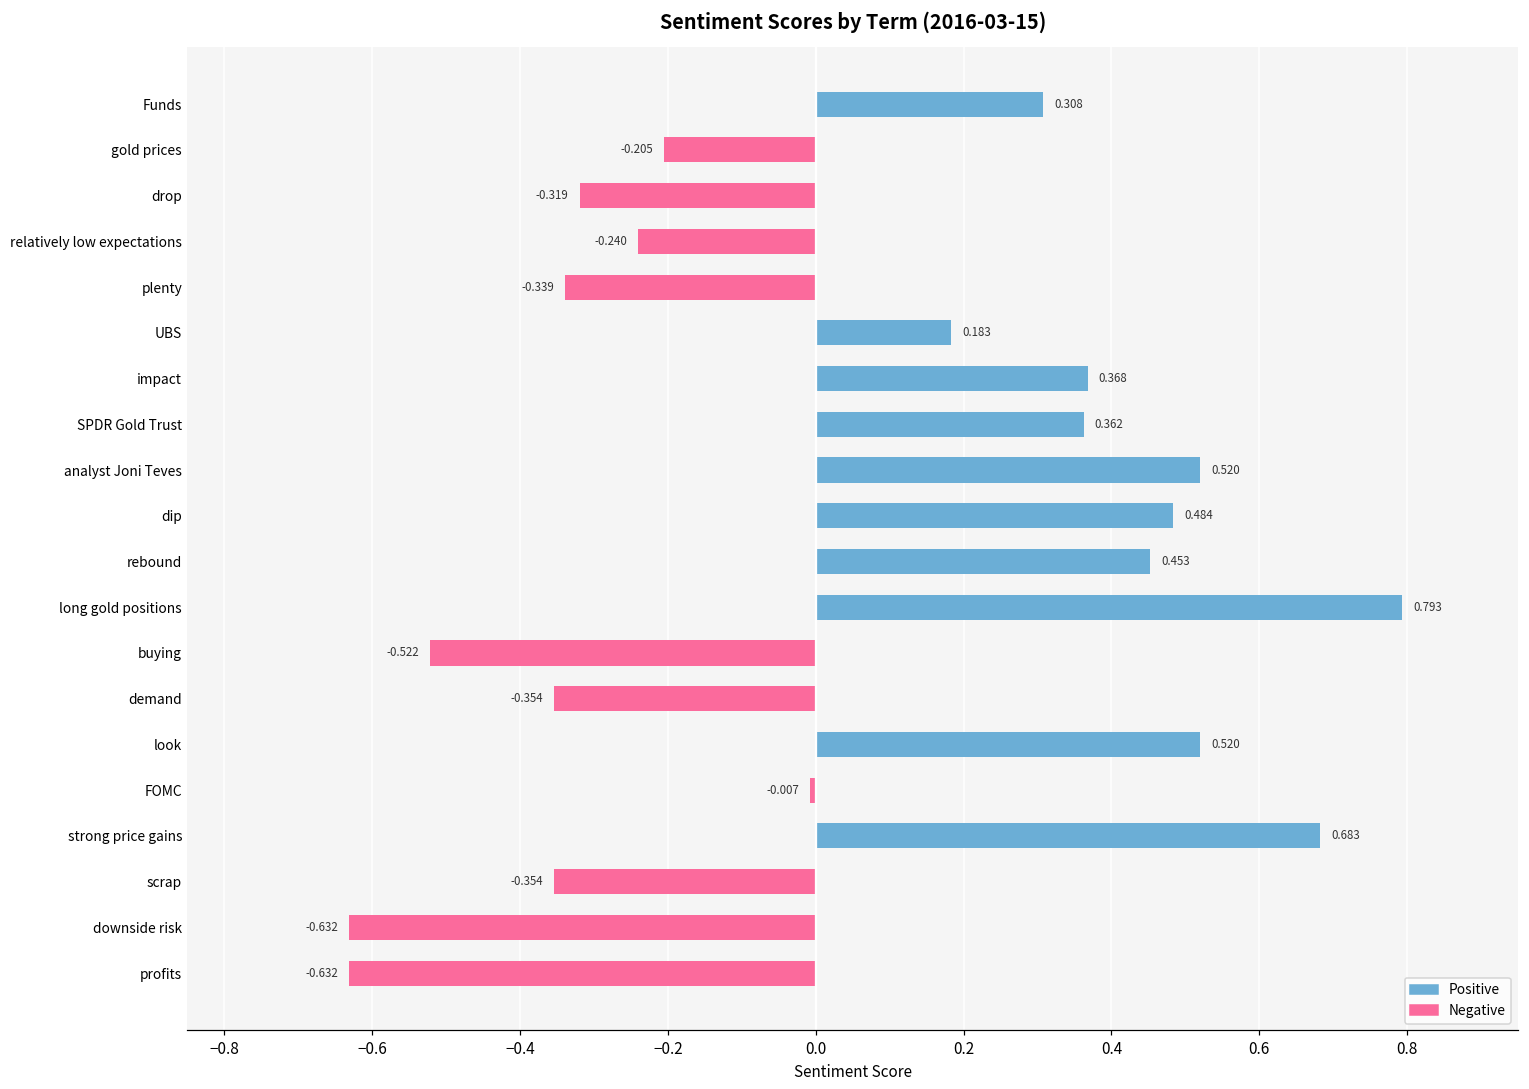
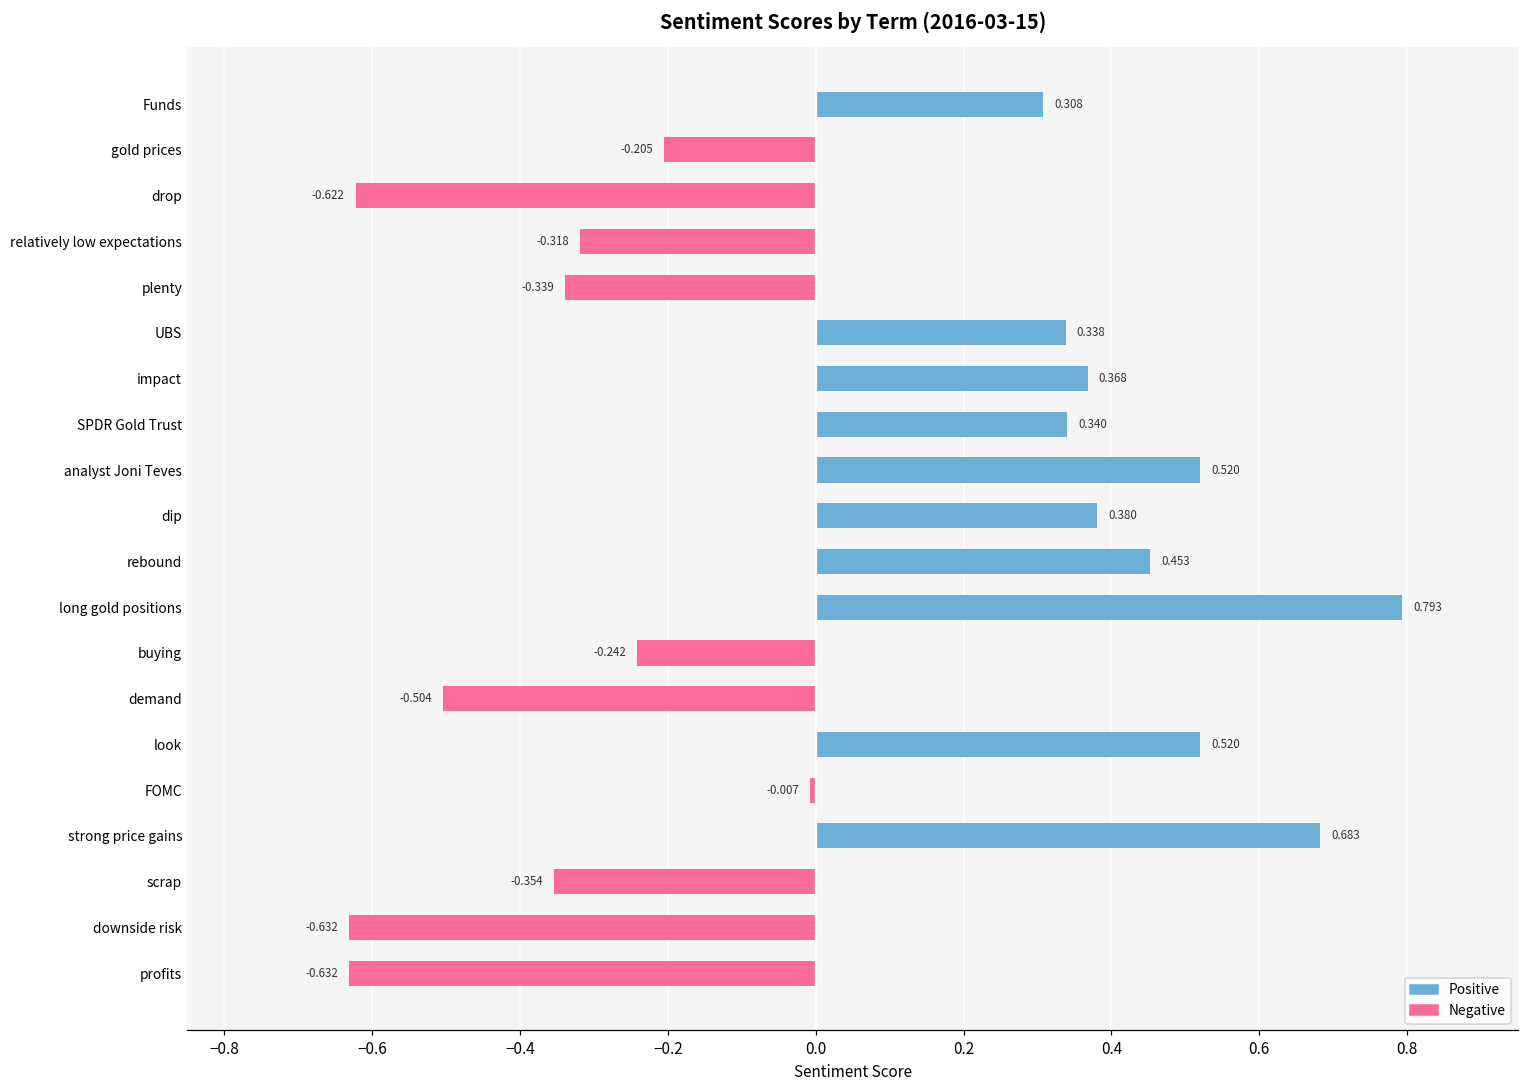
drop: -0.319 -> -0.622
relatively low expectations: -0.240 -> -0.318
UBS: 0.183 -> 0.338
SPDR Gold Trust: 0.362 -> 0.340
dip: 0.484 -> 0.380
buying: -0.522 -> -0.242
demand: -0.354 -> -0.504
